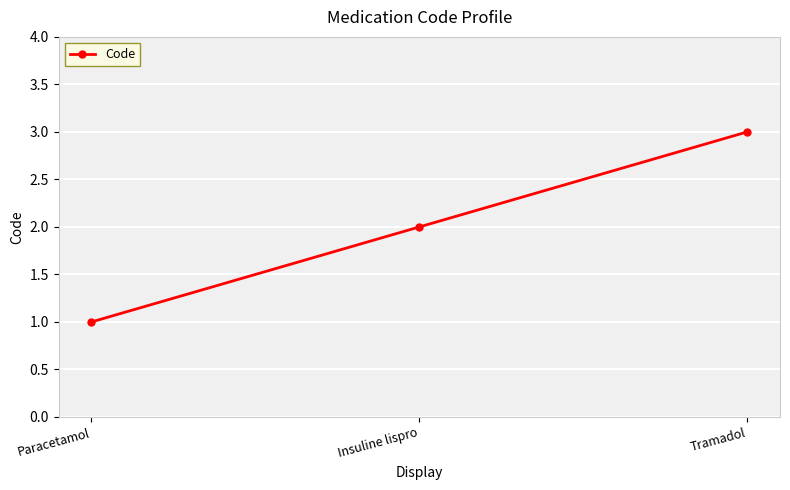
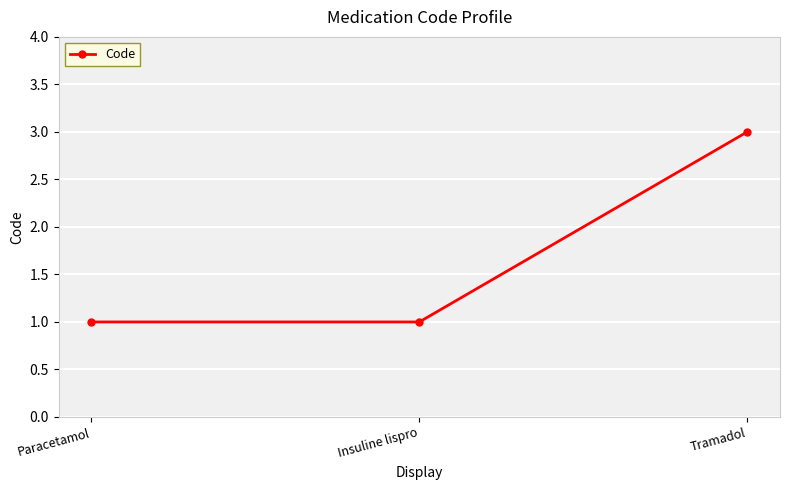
Insuline lispro: 2 -> 1
